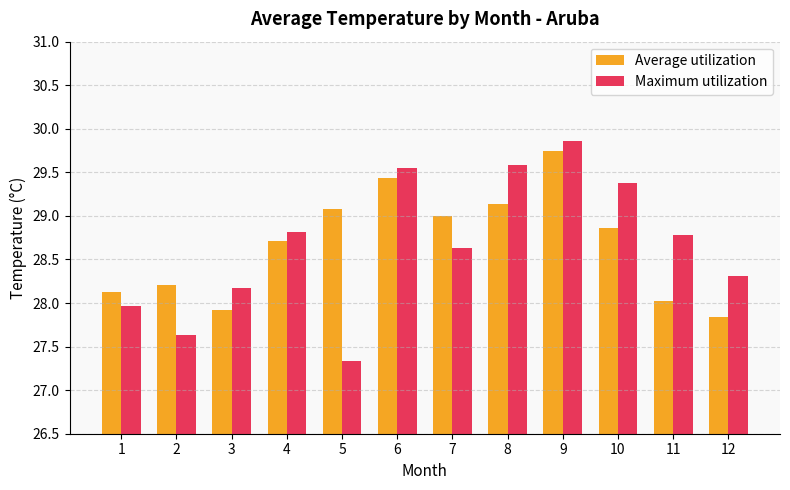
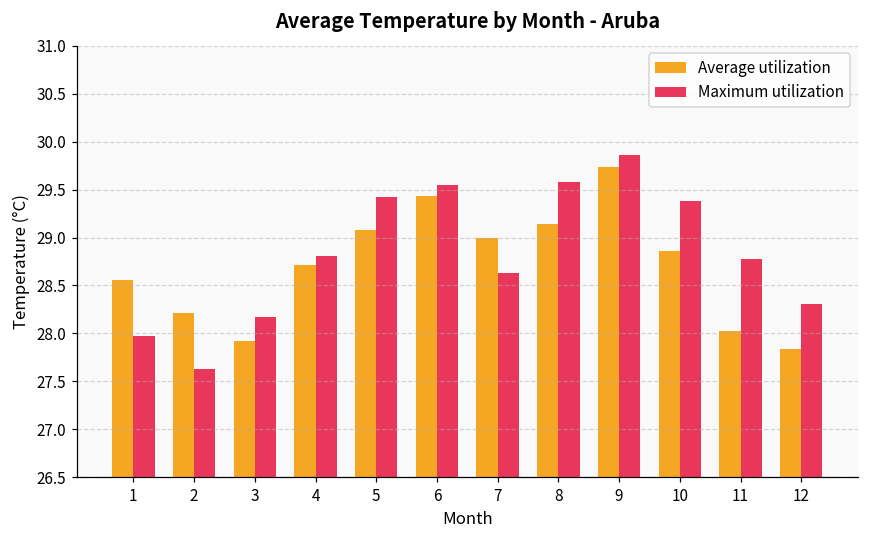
Average utilization, 1: 28.1 -> 28.6
Maximum utilization, 5: 27.3 -> 29.4
